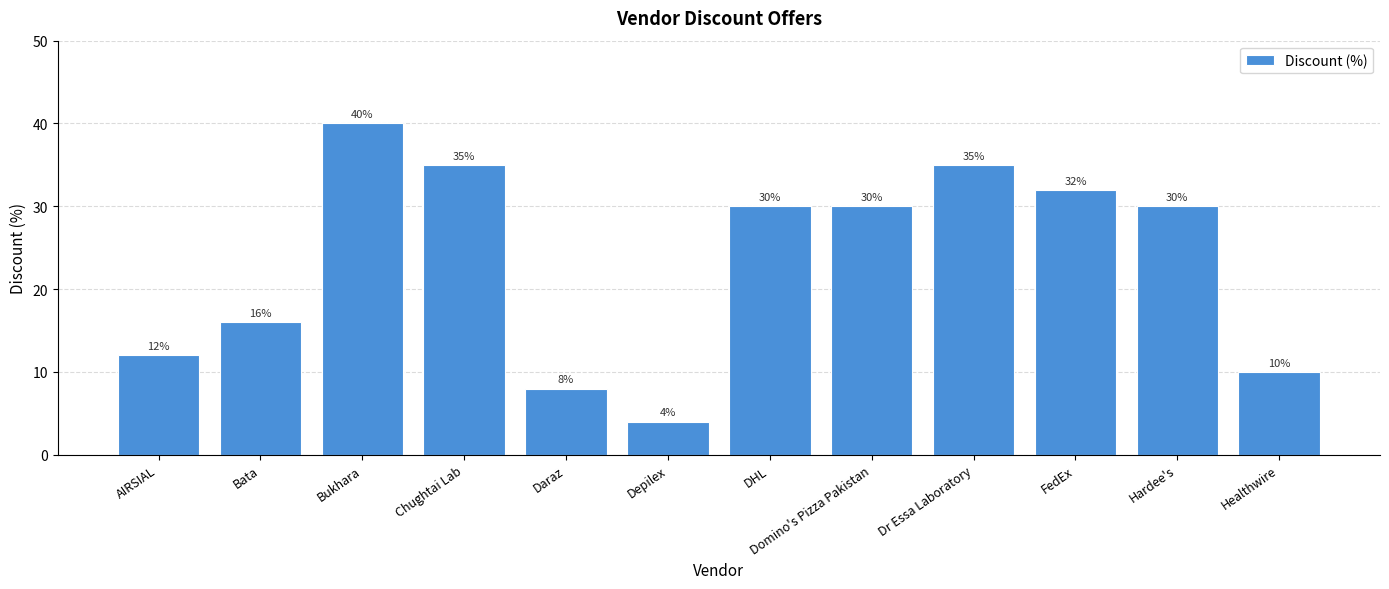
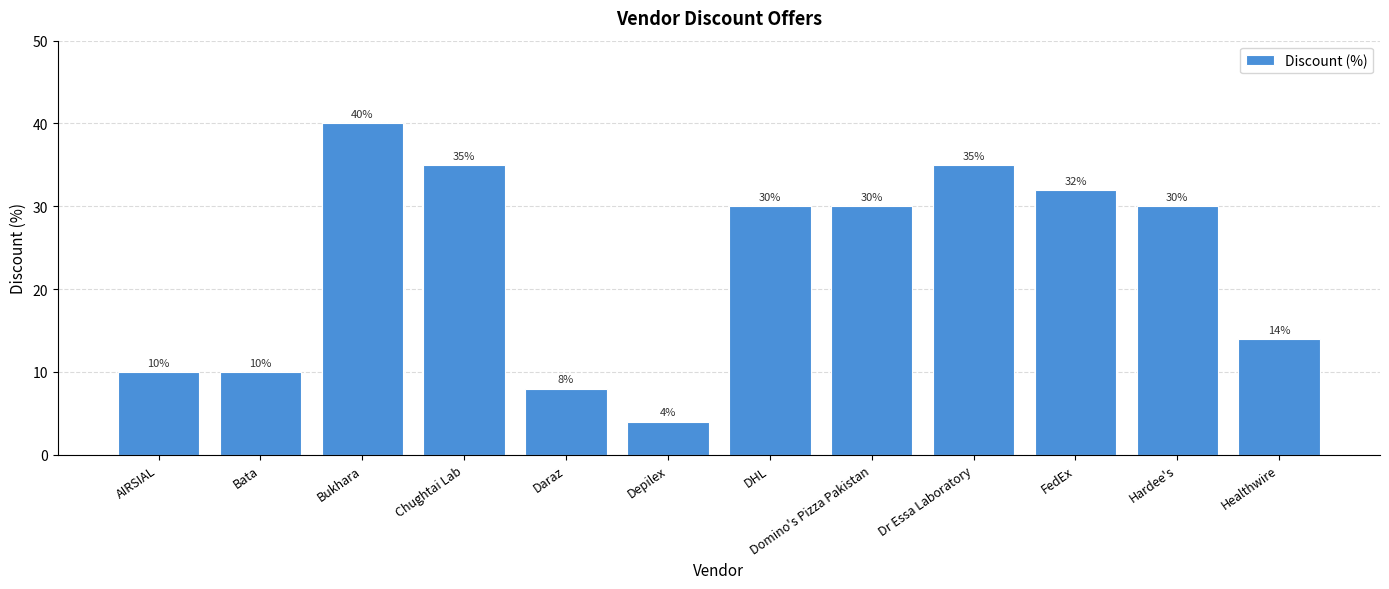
AIRSIAL: 12% -> 10%
Bata: 16% -> 10%
Healthwire: 10% -> 14%
